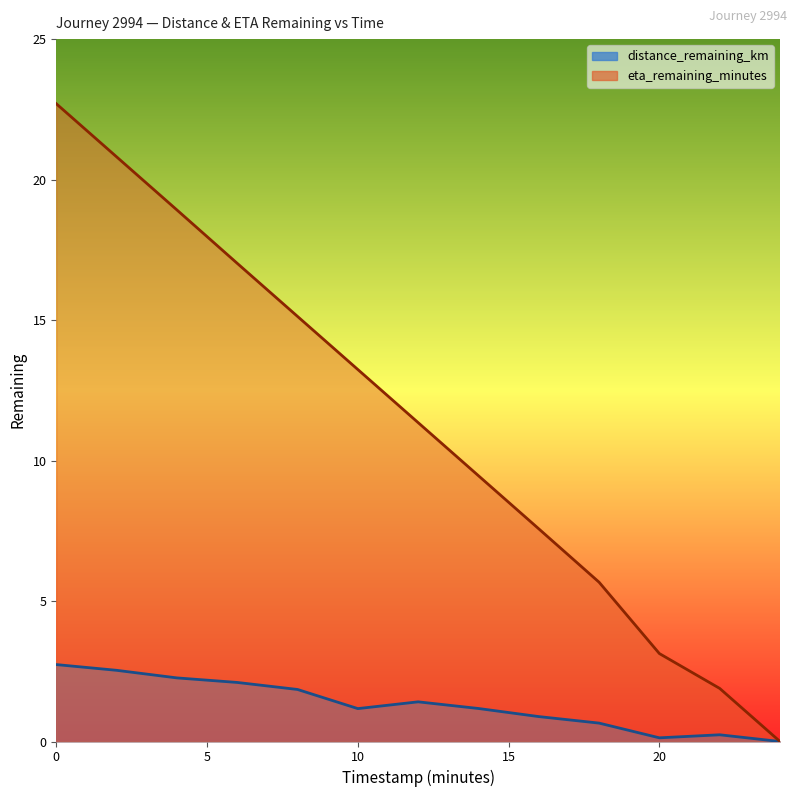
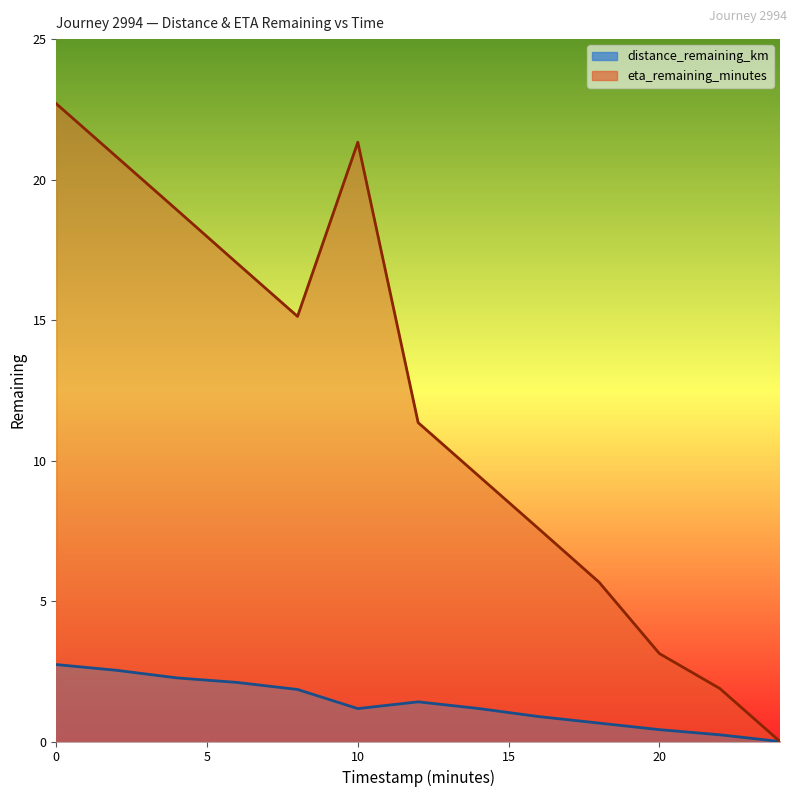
eta_remaining_minutes, 10: 13.2 -> 21.3
distance_remaining_km, 20: 0.1 -> 0.4
